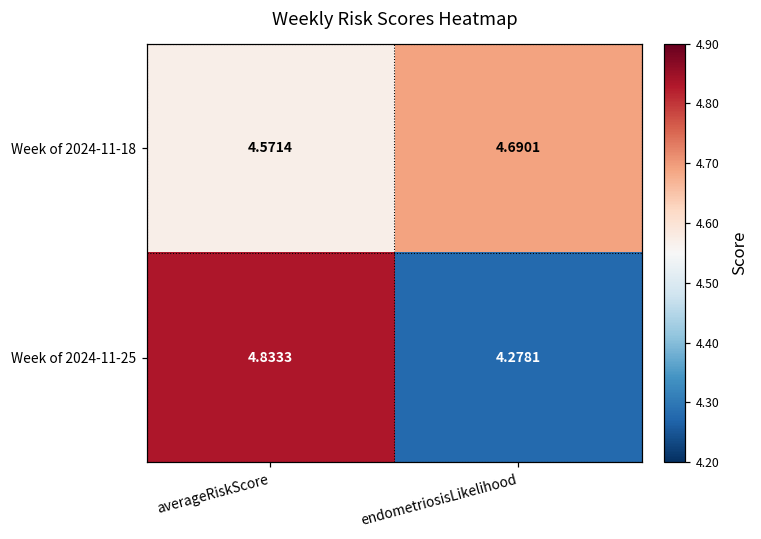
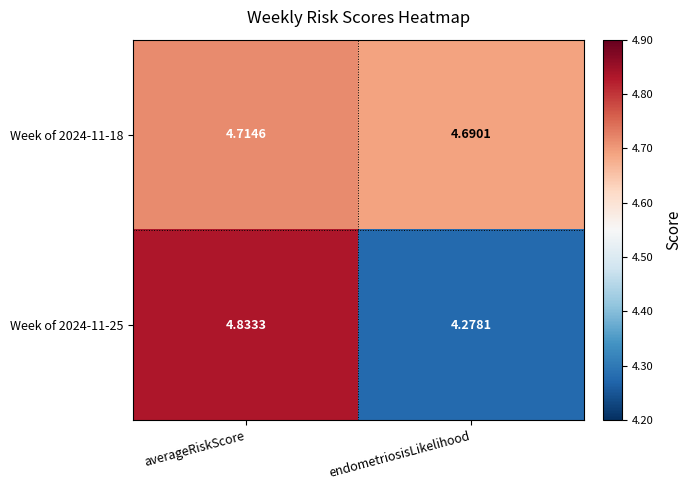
Week of 2024-11-18, averageRiskScore: 4.5714 -> 4.7146
